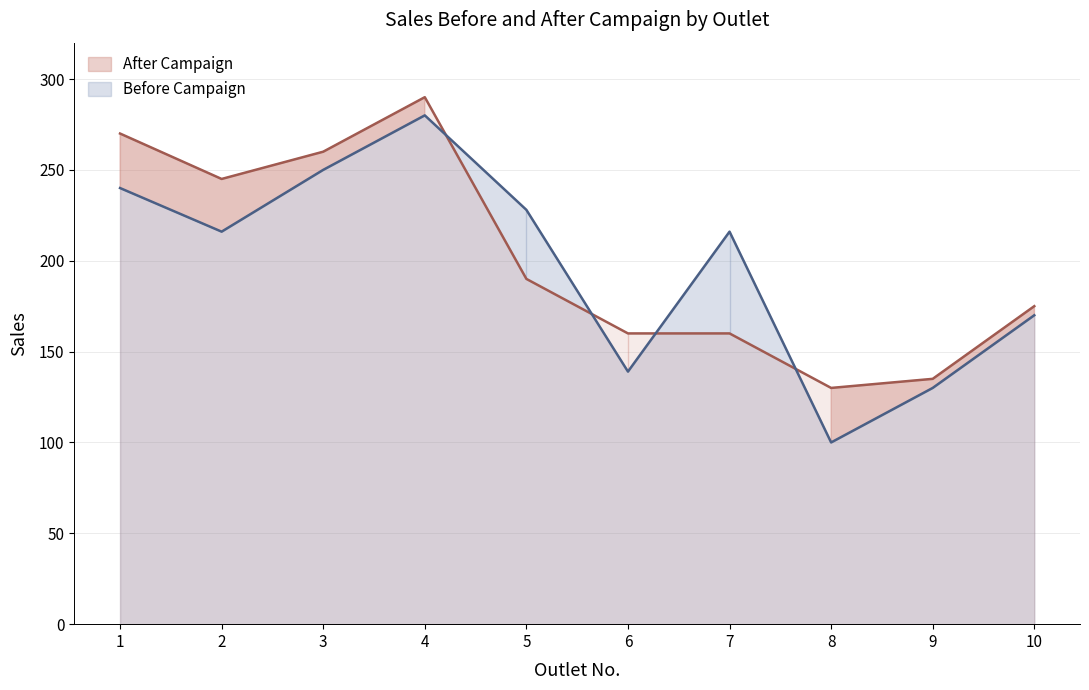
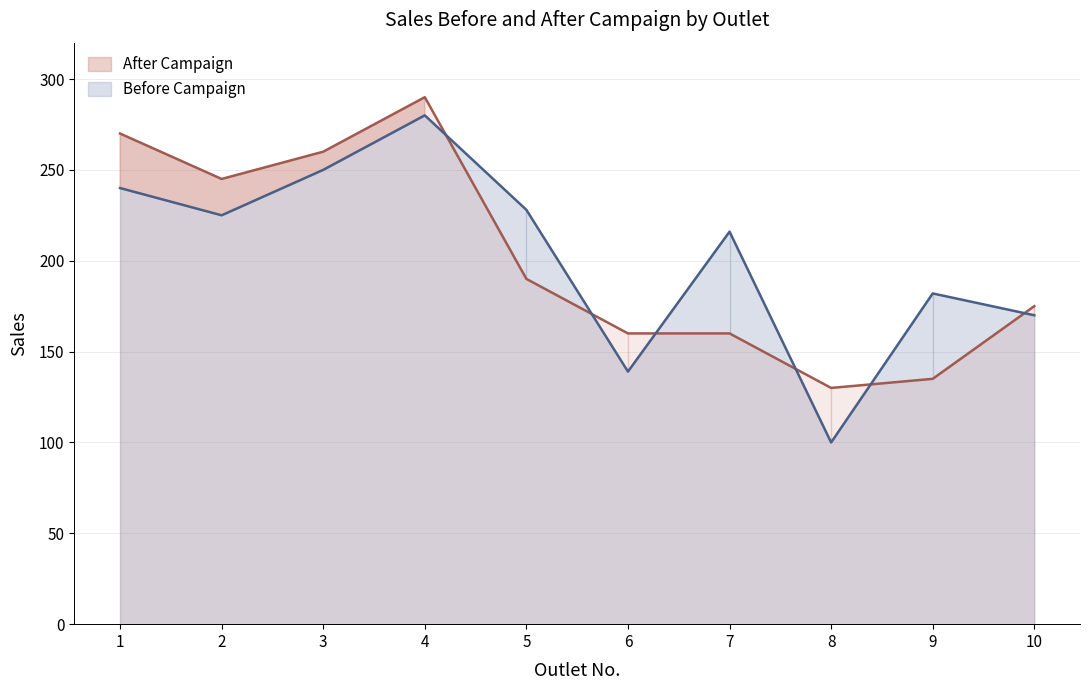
Before Campaign, 2: 216 -> 225
Before Campaign, 9: 130 -> 182
